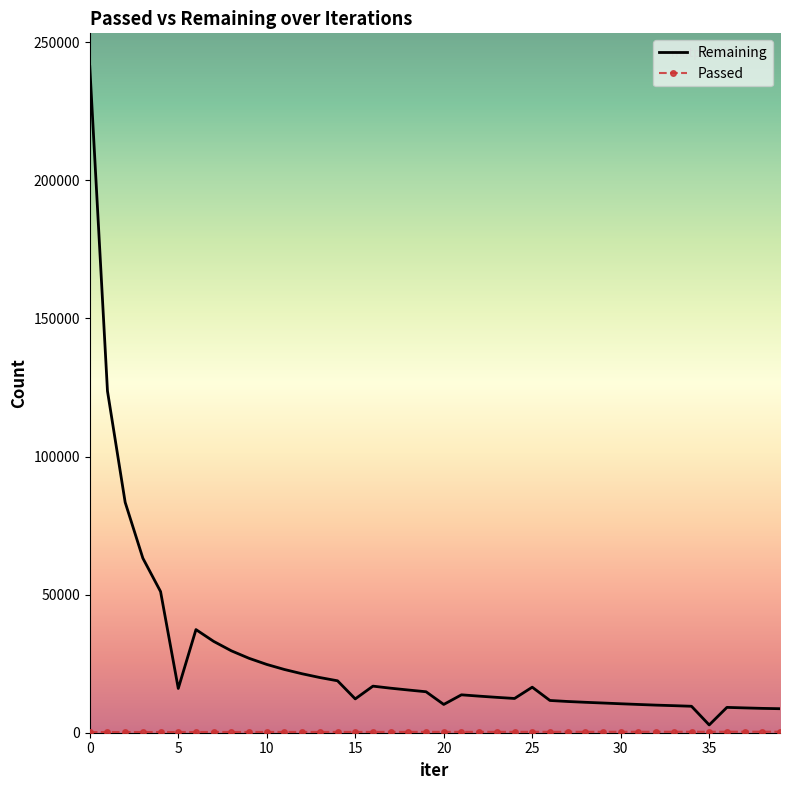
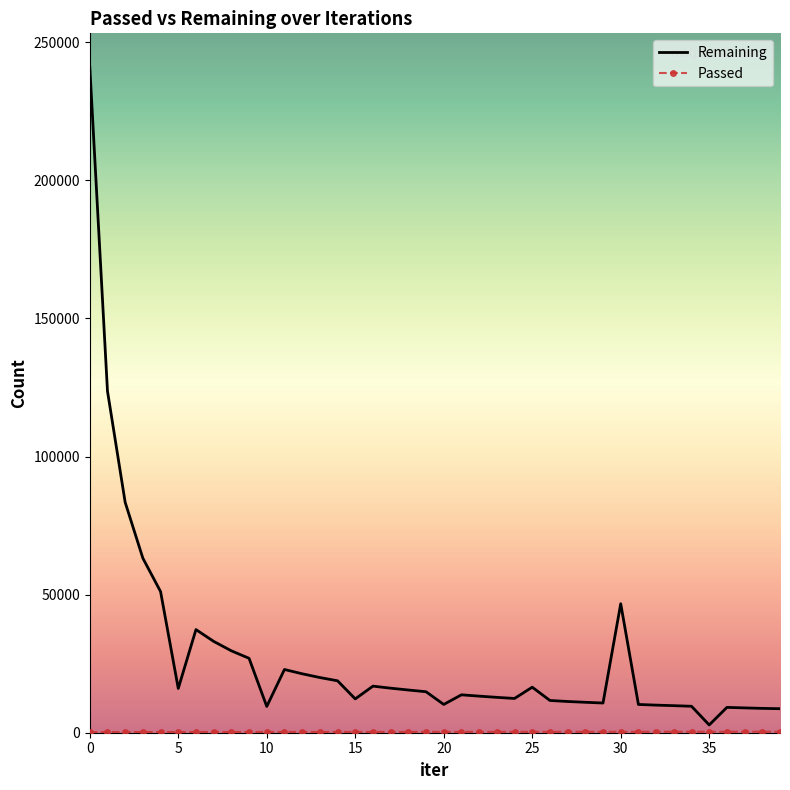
Remaining, 10: 25000 -> 10000
Remaining, 30: 10000 -> 47000
